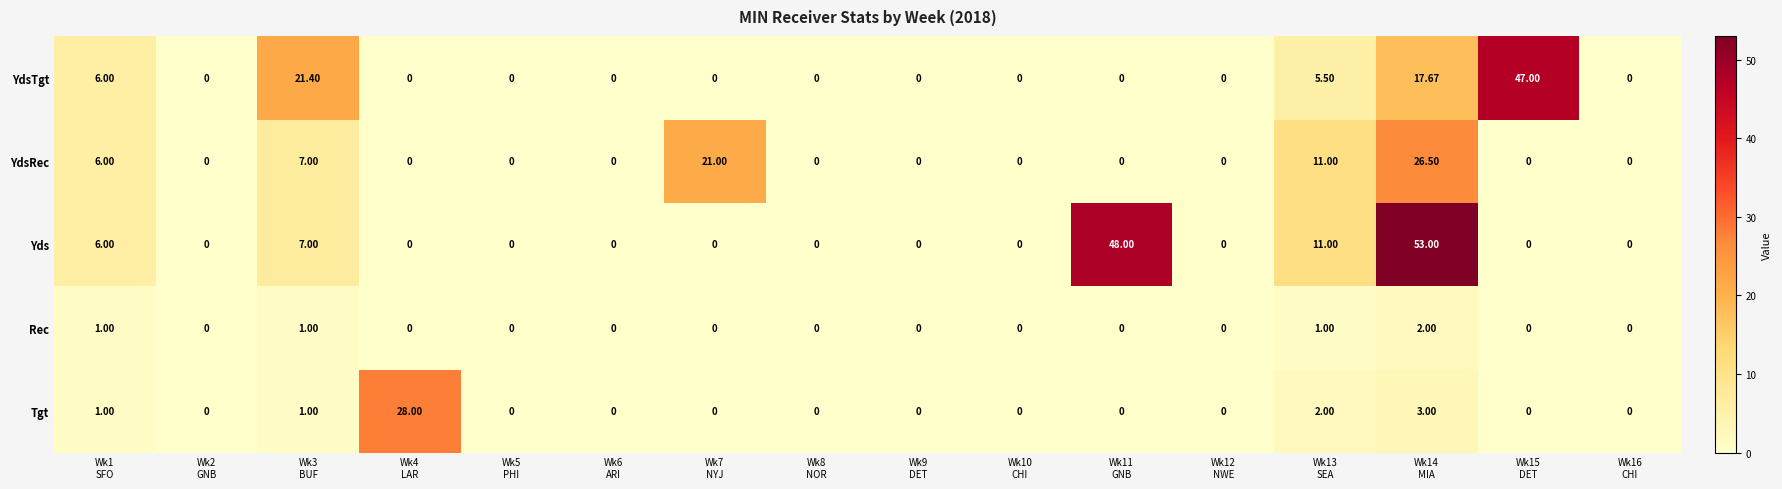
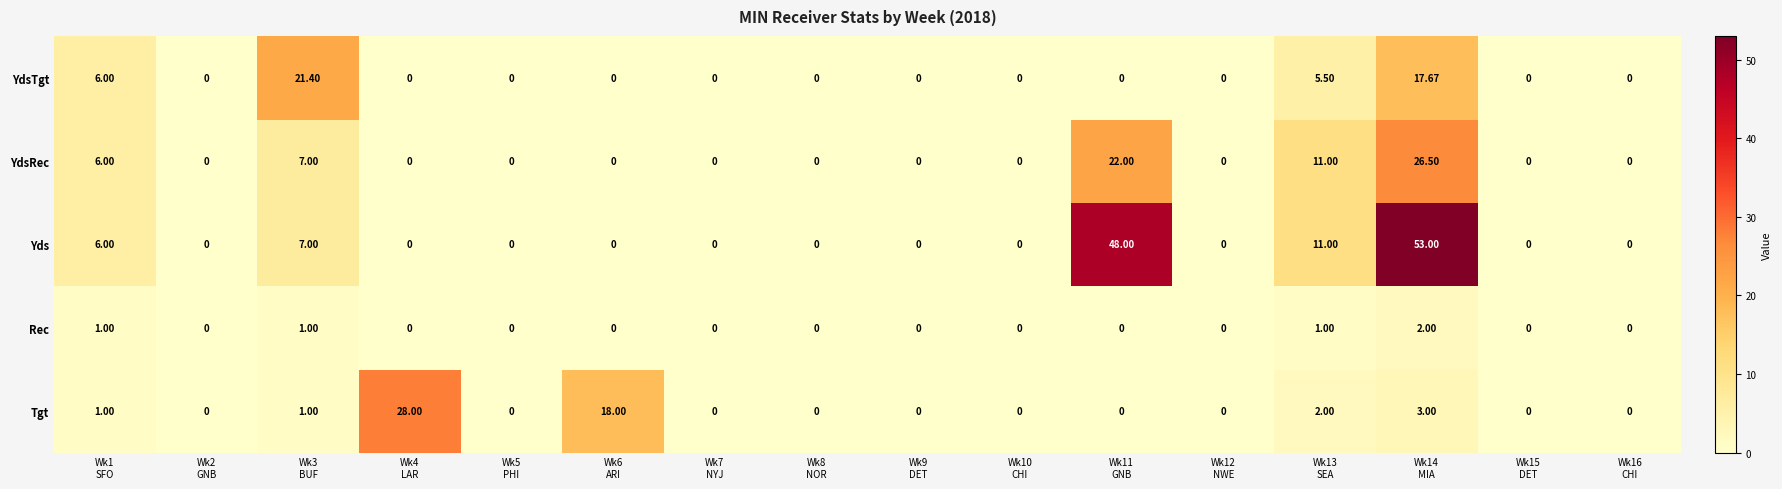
YdsTgt, Wk15 DET: 47.00 -> 0
YdsRec, Wk7 NYJ: 21.00 -> 0
YdsRec, Wk11 GNB: 0 -> 22.00
Tgt, Wk6 ARI: 0 -> 18.00
